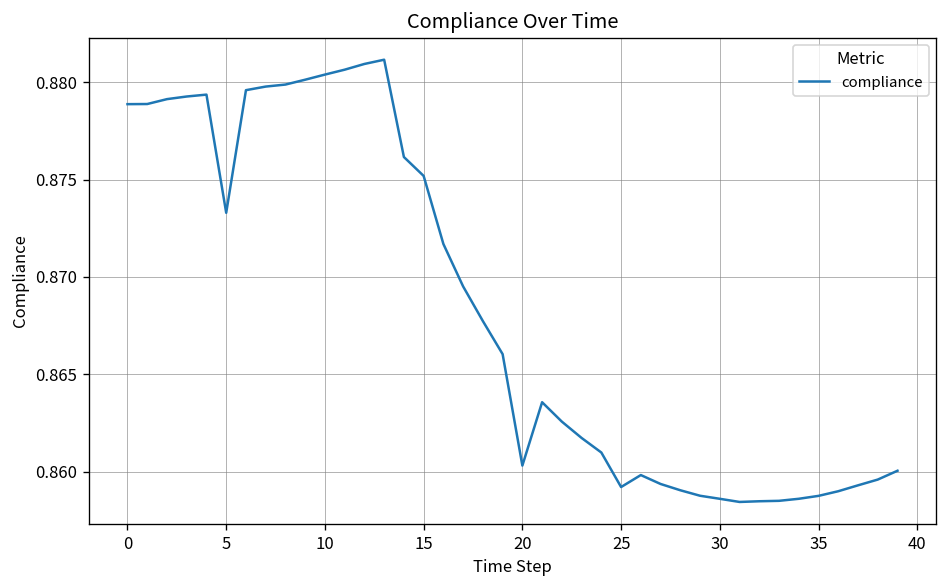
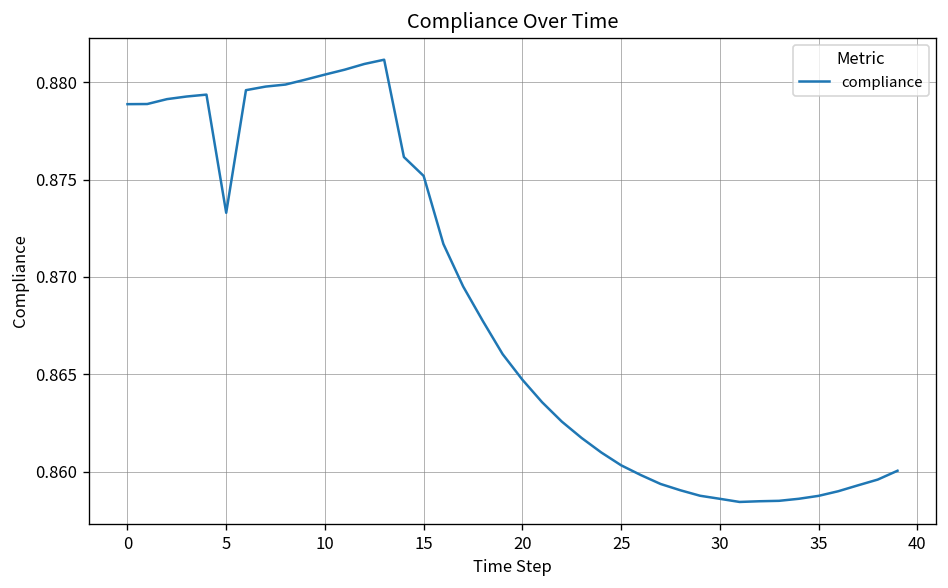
20: 0.8603 -> 0.8647
25: 0.8592 -> 0.8603
